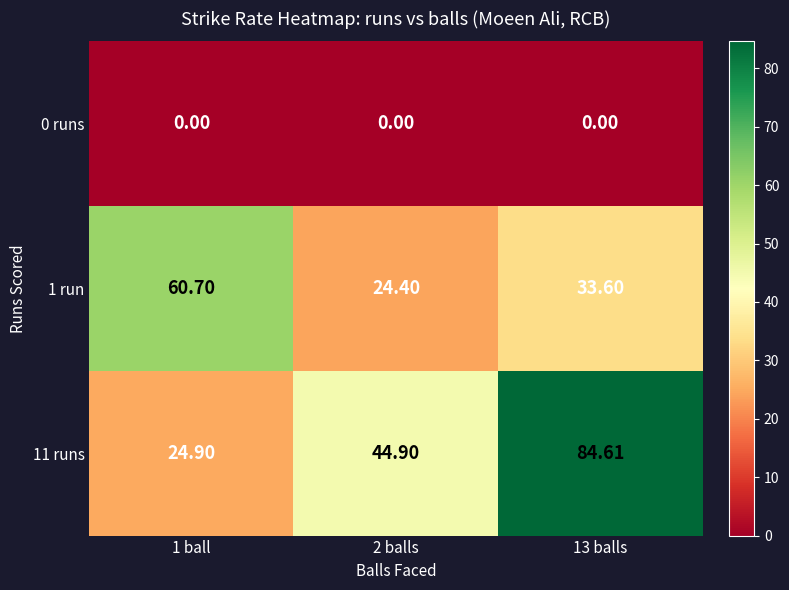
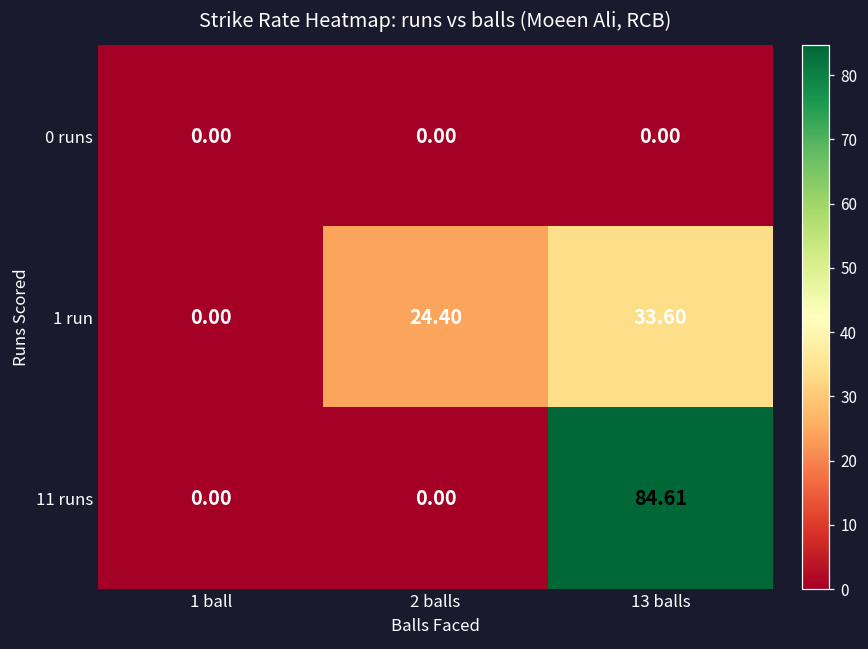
1 run, 1 ball: 60.70 -> 0.00
11 runs, 1 ball: 24.90 -> 0.00
11 runs, 2 balls: 44.90 -> 0.00
